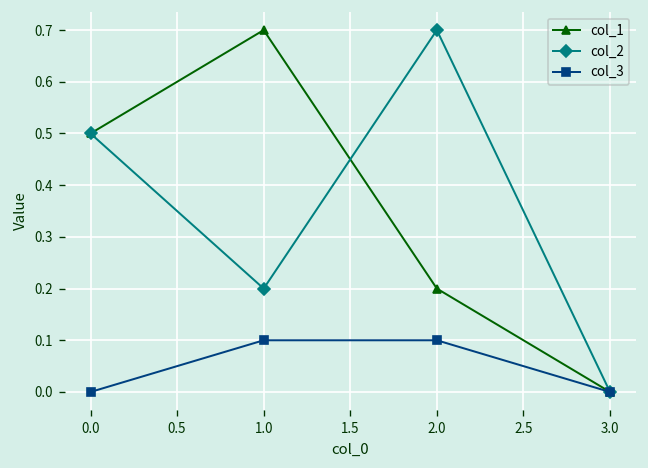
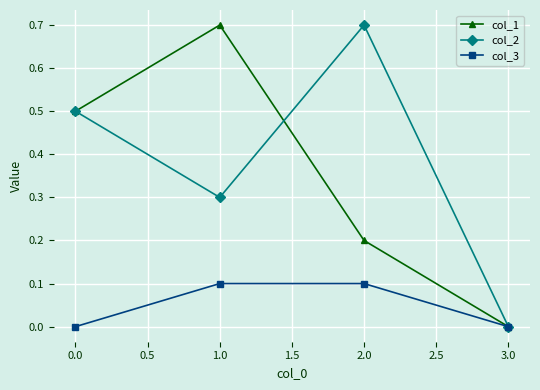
col_2, 1.0: 0.2 -> 0.3
